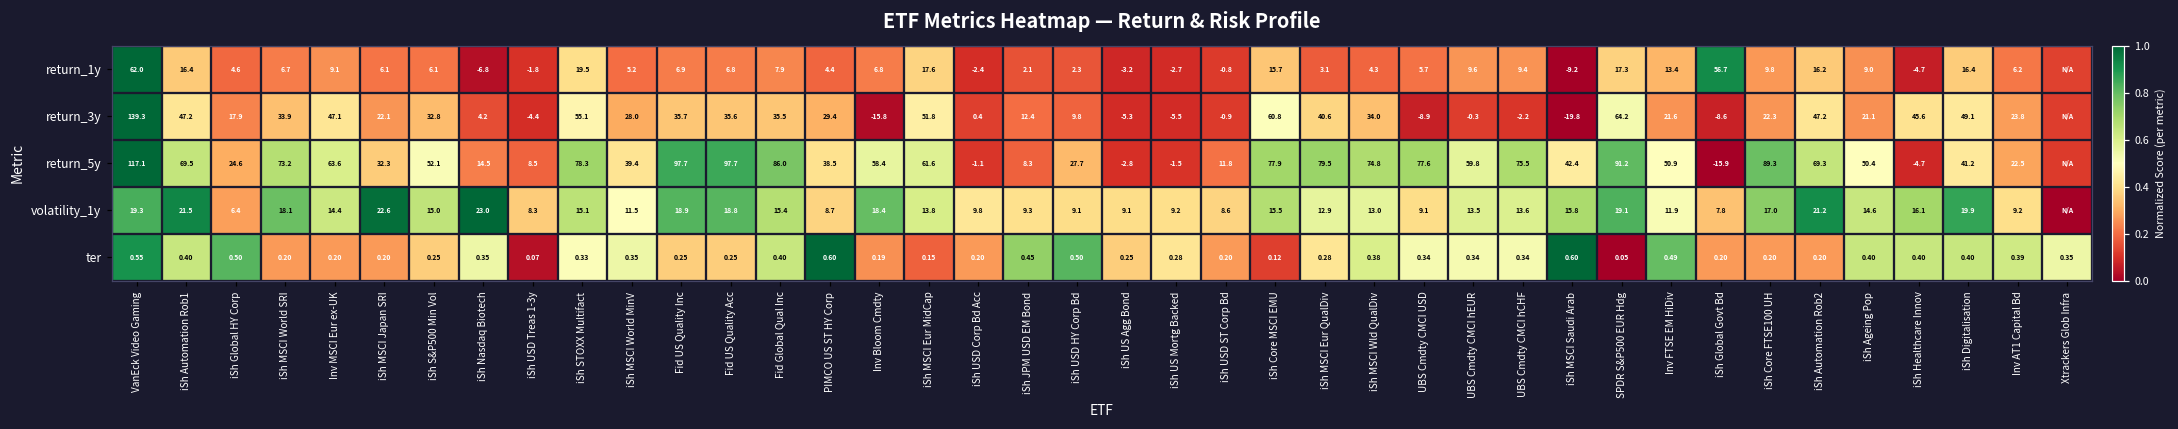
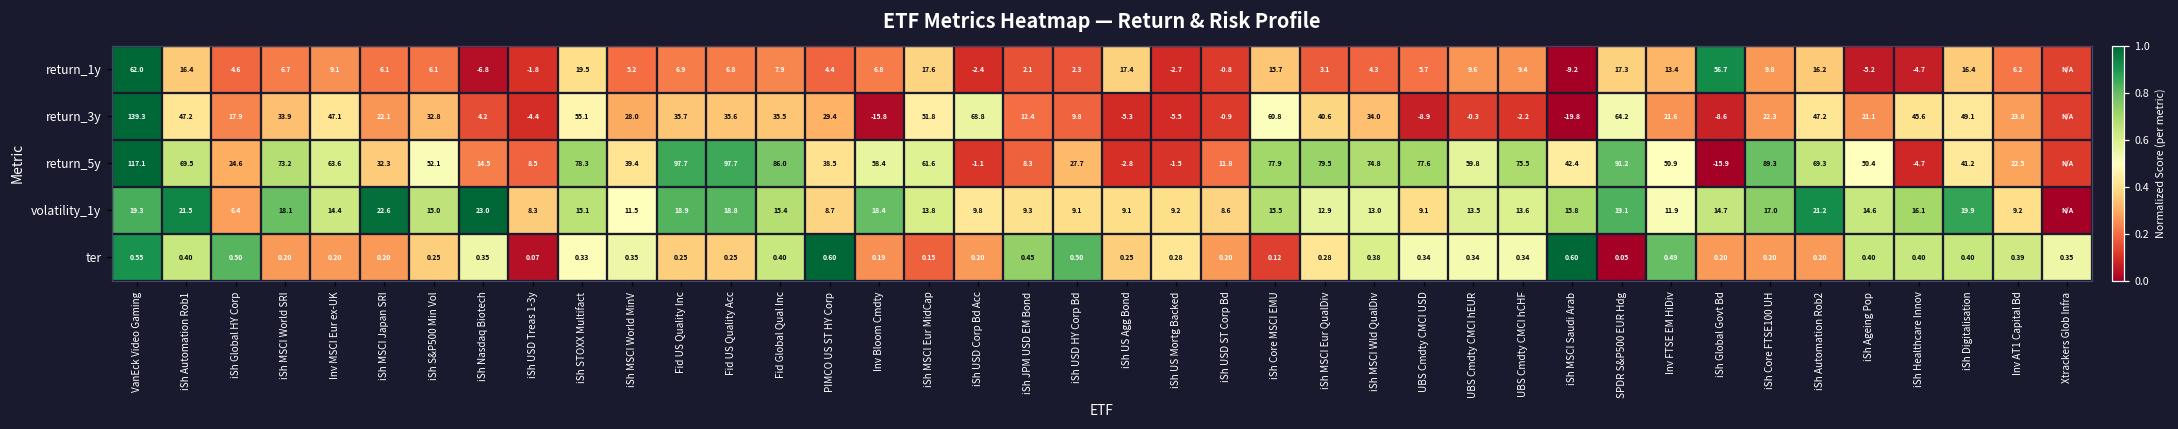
return_1y, iSh US Agg Bond: -3.2 -> 17.4
return_1y, iSh Ageing Pop: 9.0 -> -5.2
return_3y, iSh USD Corp Bd Acc: 0.4 -> 68.8
volatility_1y, iSh Global Govt Bd: 7.8 -> 14.7
